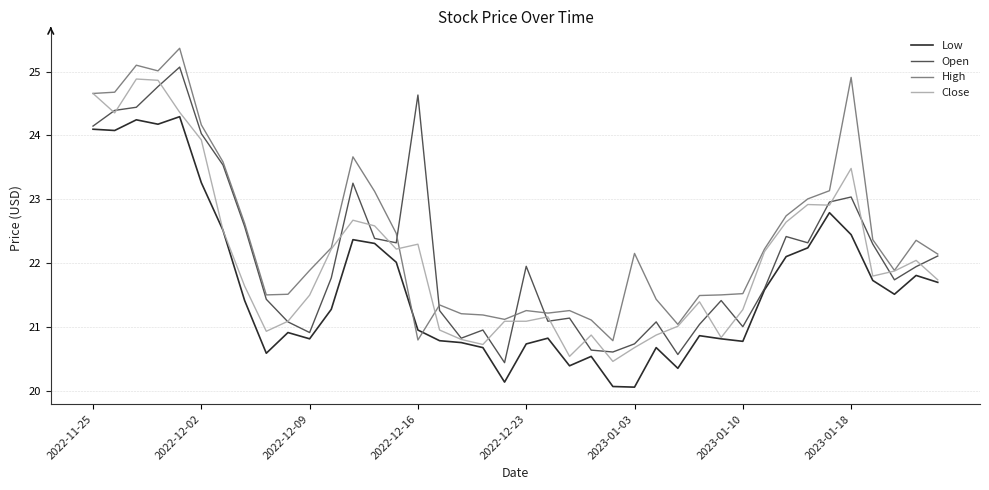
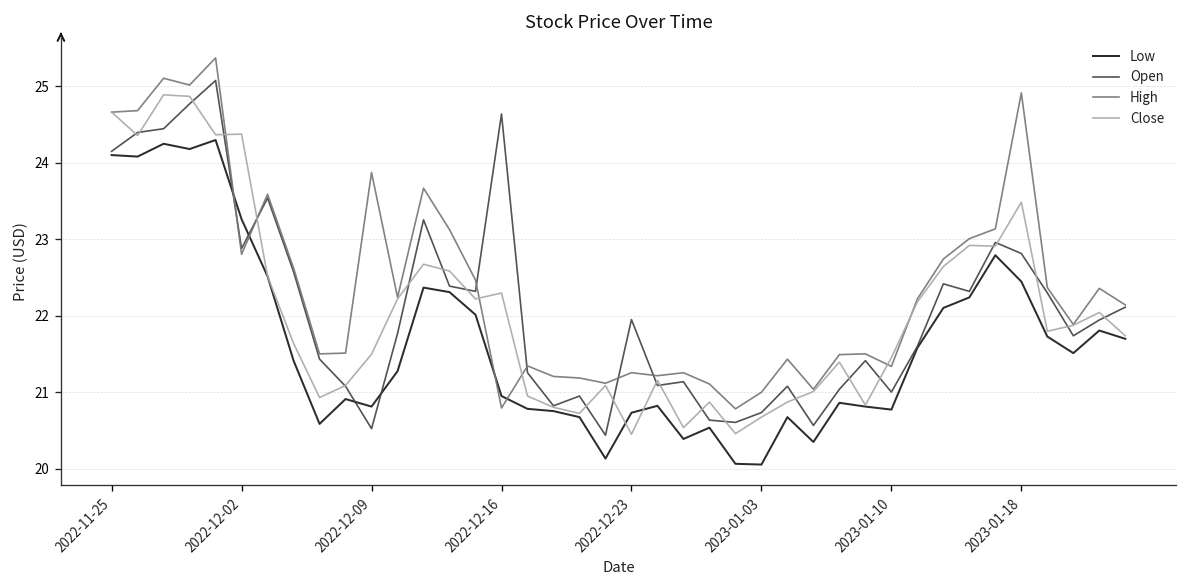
Open, 2022-12-02: 24.0 -> 22.9
High, 2022-12-02: 24.2 -> 22.8
Close, 2022-12-02: 23.9 -> 24.4
Open, 2022-12-09: 20.9 -> 20.5
High, 2022-12-09: 21.9 -> 23.9
Close, 2022-12-23: 21.1 -> 20.5
High, 2023-01-03: 22.2 -> 21.0
High, 2023-01-10: 21.5 -> 21.3
Close, 2023-01-10: 21.3 -> 21.5
Open, 2023-01-18: 23.0 -> 22.8
